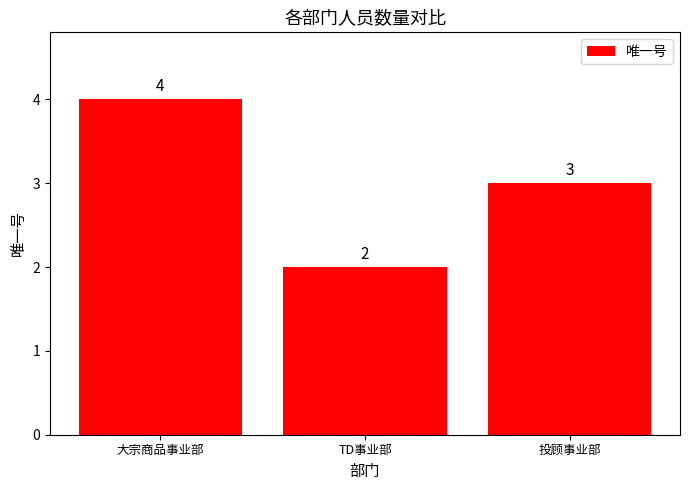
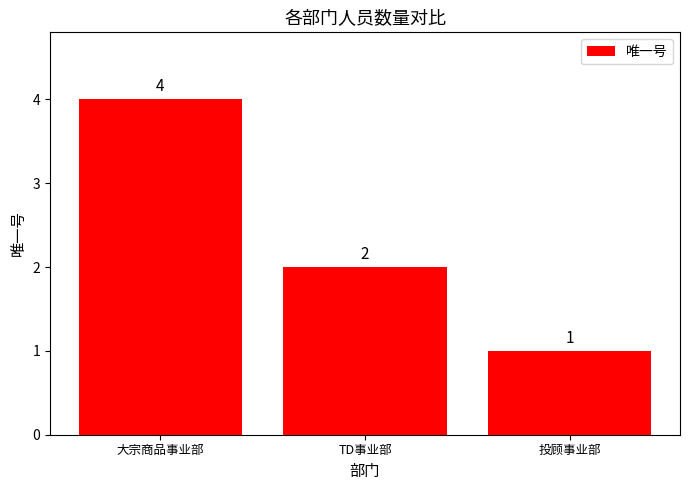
投顾事业部: 3 -> 1
